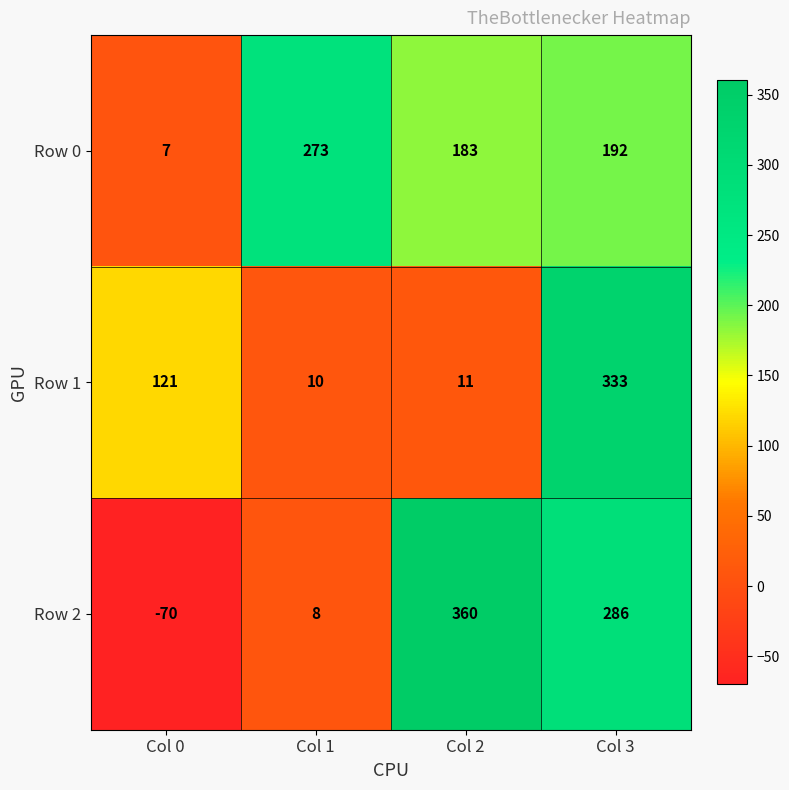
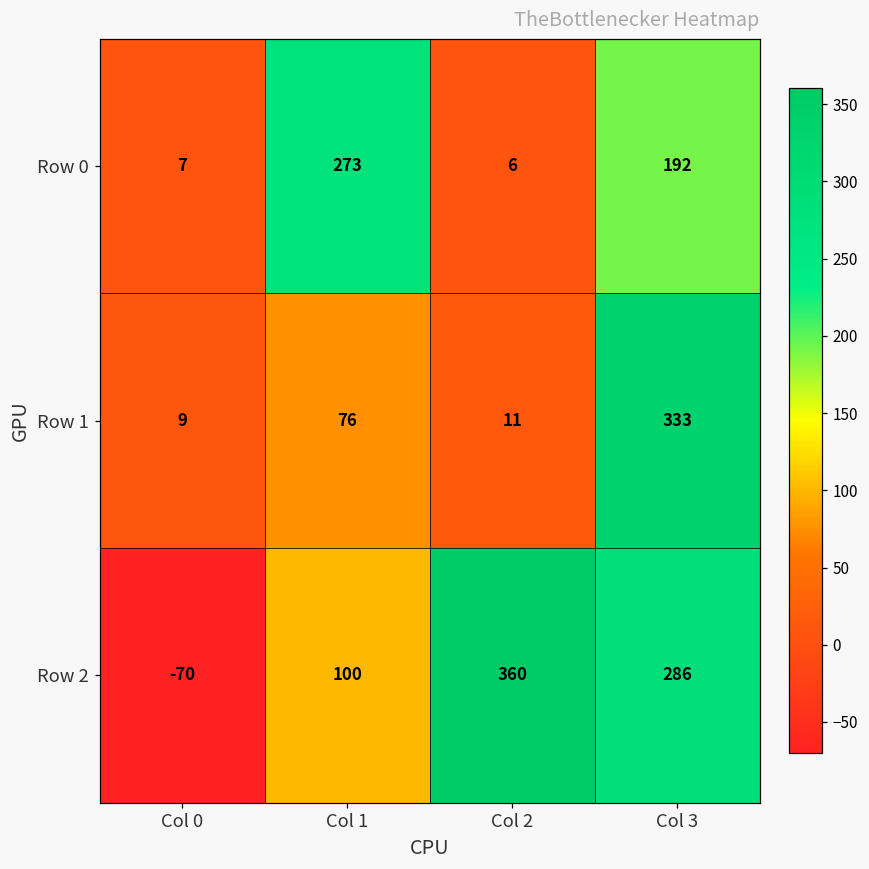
Row 0, Col 2: 183 -> 6
Row 1, Col 0: 121 -> 9
Row 1, Col 1: 10 -> 76
Row 2, Col 1: 8 -> 100
